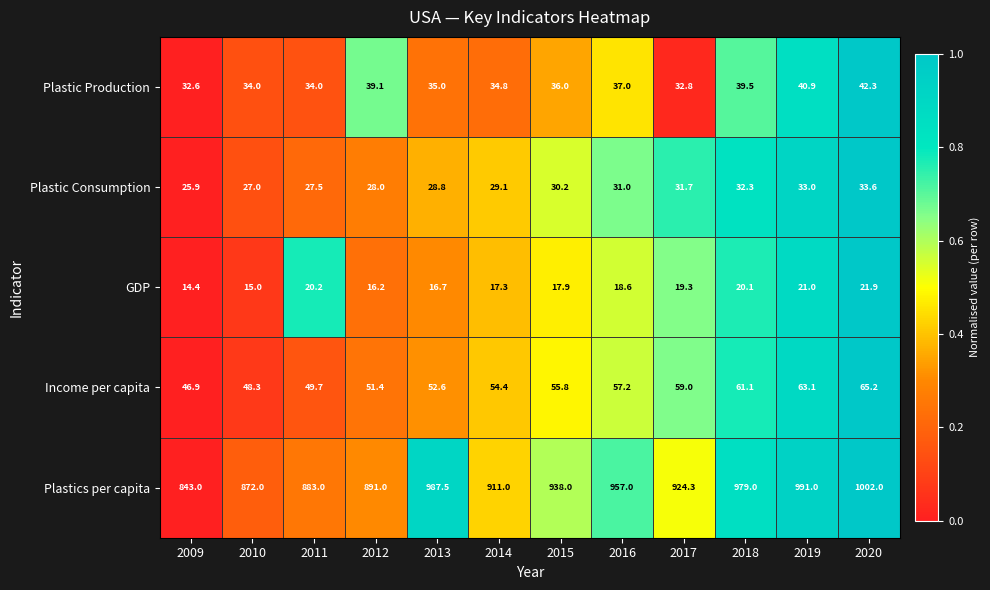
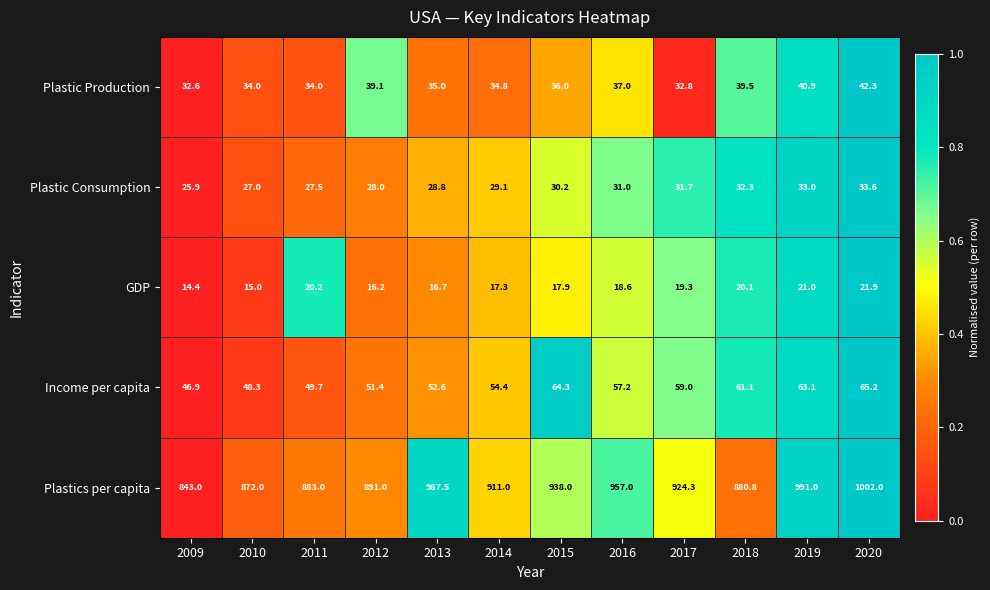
Income per capita, 2015: 55.8 -> 64.3
Plastics per capita, 2018: 979.0 -> 880.8
